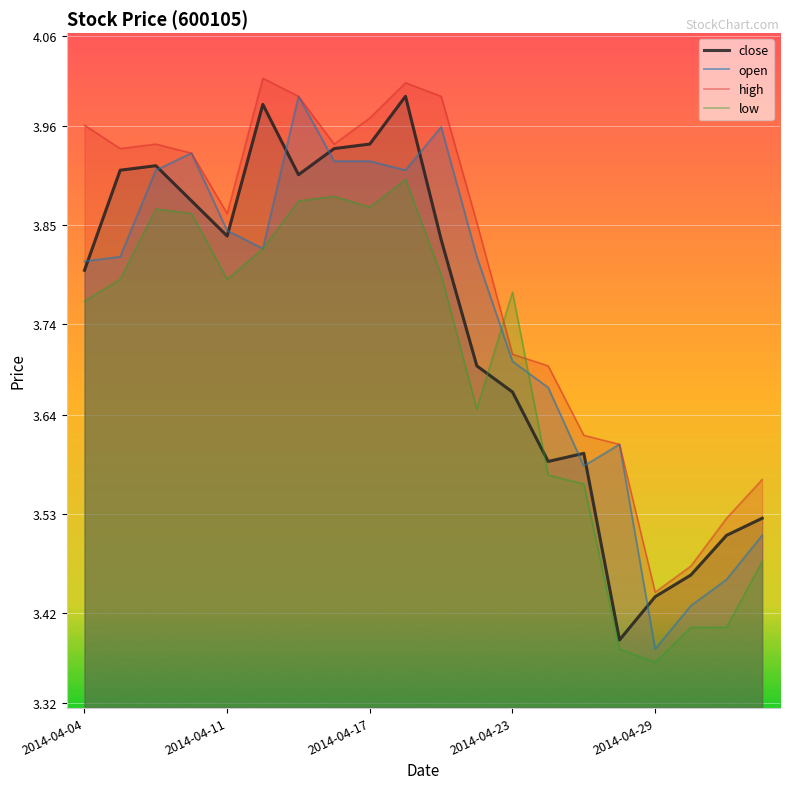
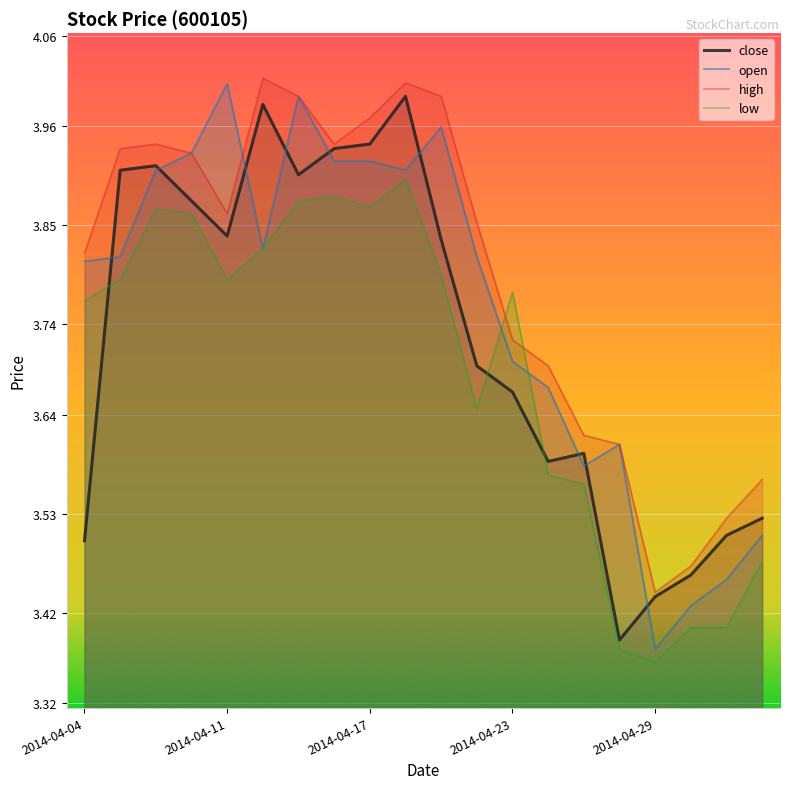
close, 2014-04-04: 3.8 -> 3.5
high, 2014-04-04: 3.96 -> 3.82
open, 2014-04-11: 3.84 -> 4.01
high, 2014-04-23: 3.71 -> 3.72
